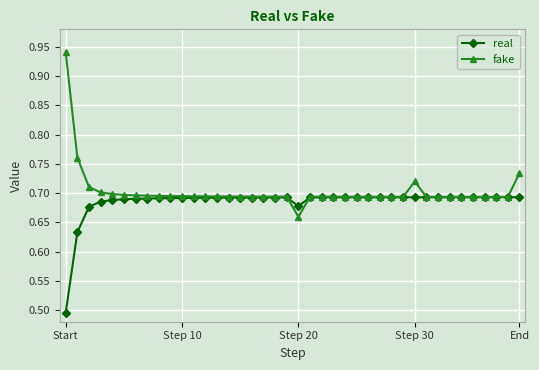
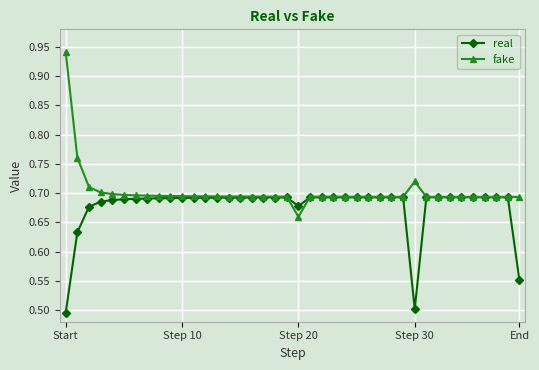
real, Step 30: 0.69 -> 0.50
real, End: 0.69 -> 0.55
fake, End: 0.73 -> 0.69
